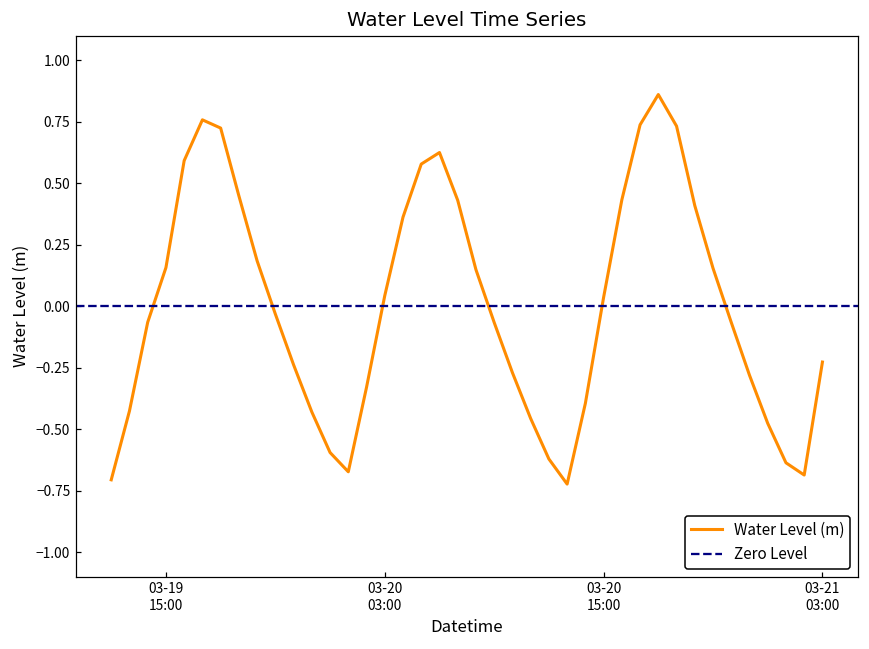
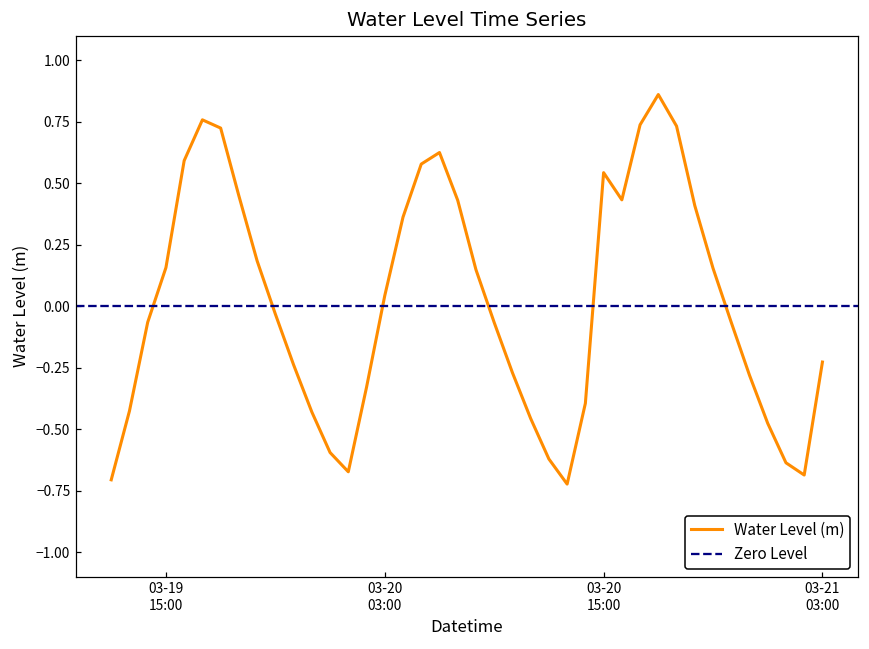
03-20 15:00: 0.04 -> 0.54
